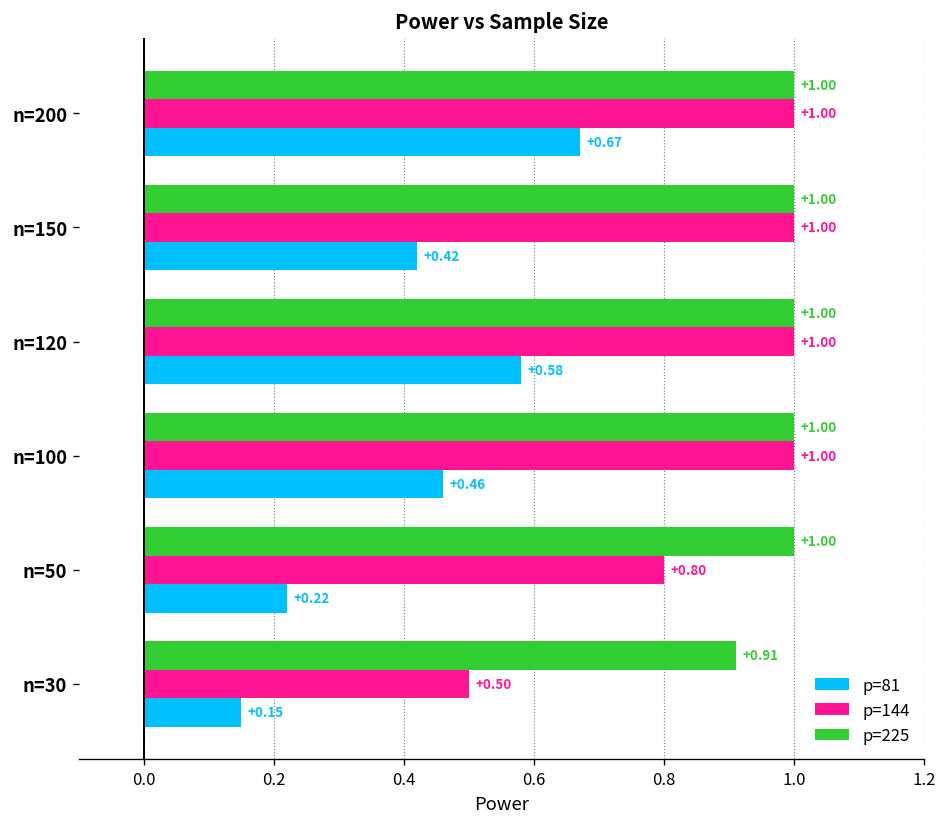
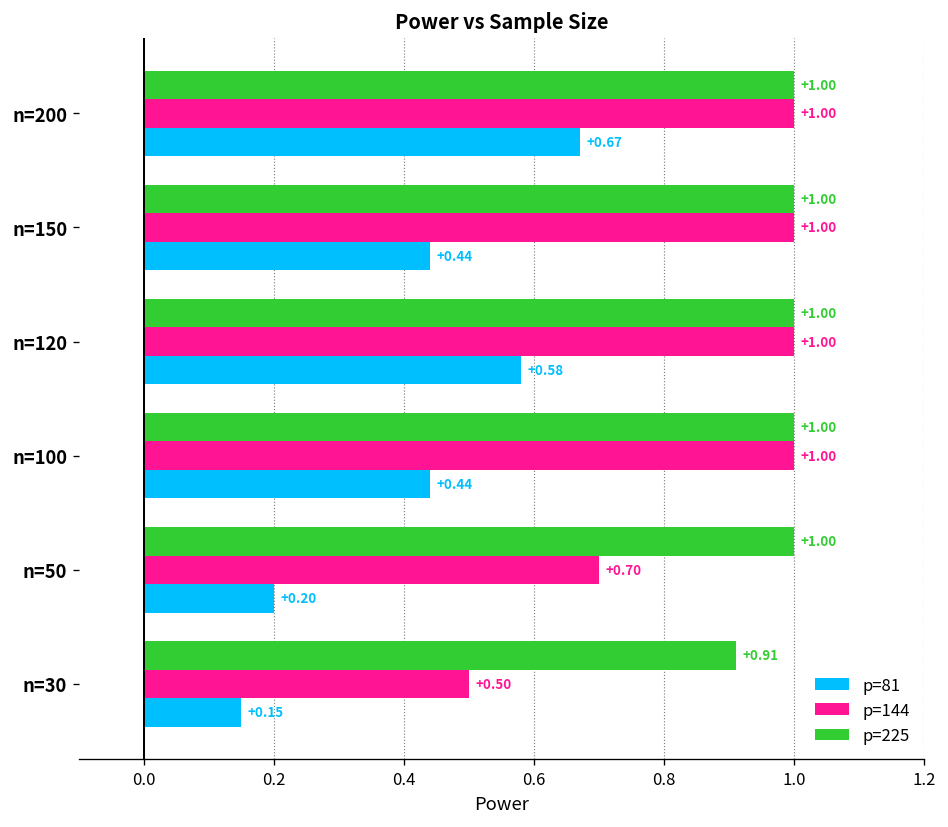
p=81, n=150: +0.42 -> +0.44
p=81, n=100: +0.46 -> +0.44
p=144, n=50: +0.80 -> +0.70
p=81, n=50: +0.22 -> +0.20
